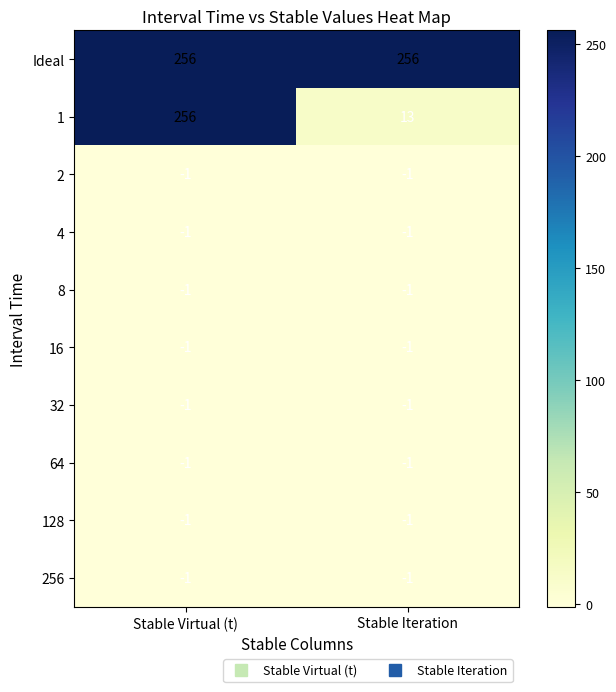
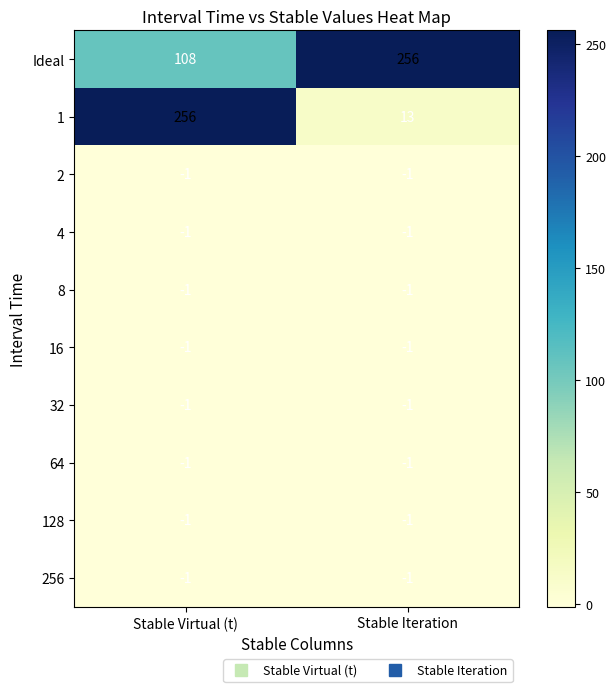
Ideal, Stable Virtual (t): 256 -> 108
